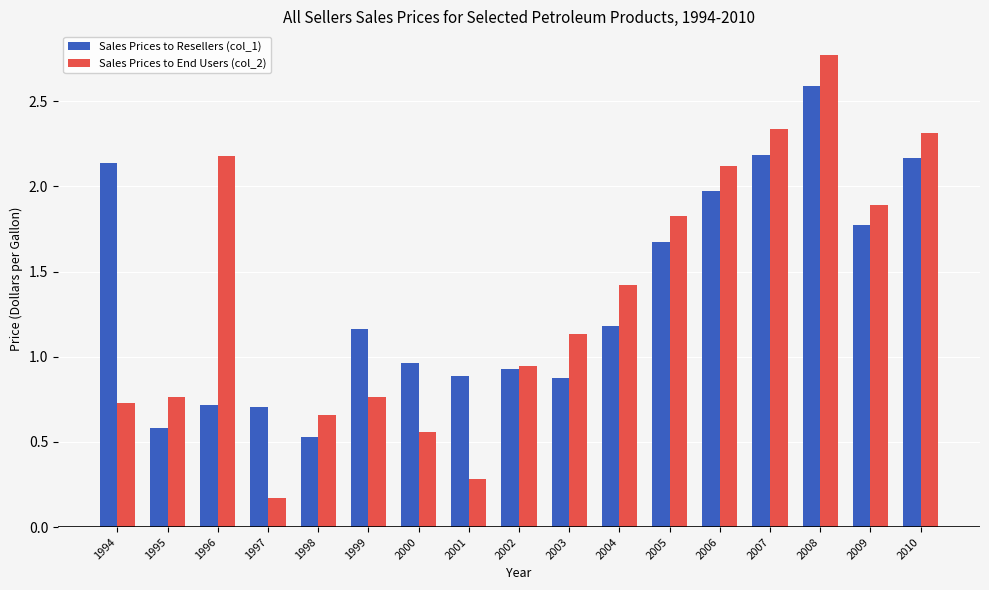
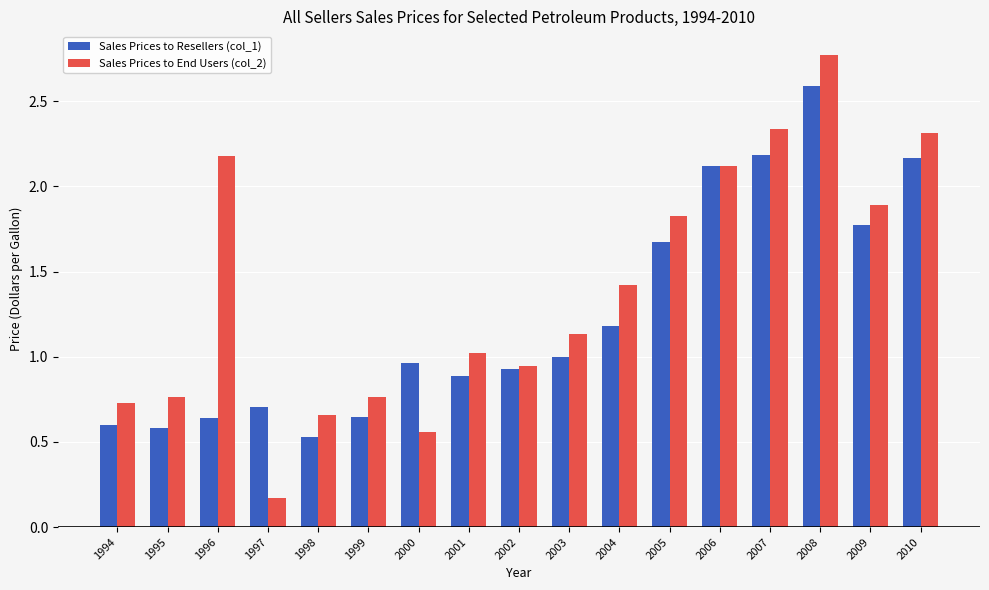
Sales Prices to Resellers (col_1), 1994: 2.14 -> 0.60
Sales Prices to Resellers (col_1), 1996: 0.72 -> 0.64
Sales Prices to Resellers (col_1), 1999: 1.16 -> 0.65
Sales Prices to End Users (col_2), 2001: 0.29 -> 1.02
Sales Prices to Resellers (col_1), 2003: 0.88 -> 1.00
Sales Prices to Resellers (col_1), 2006: 1.97 -> 2.12
